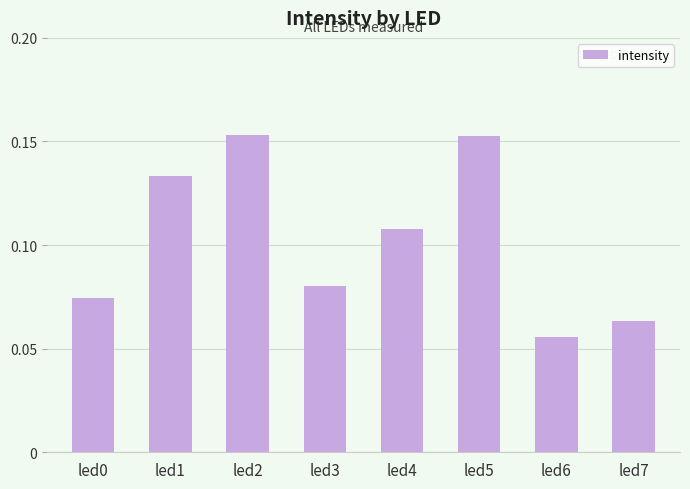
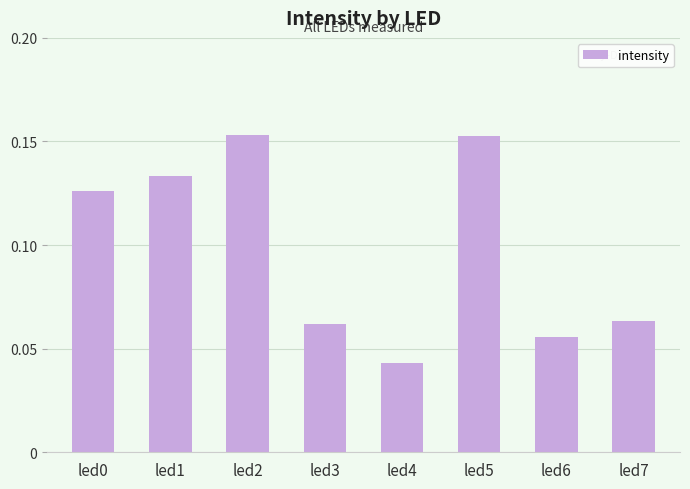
led0: 0.075 -> 0.126
led3: 0.080 -> 0.062
led4: 0.108 -> 0.043
